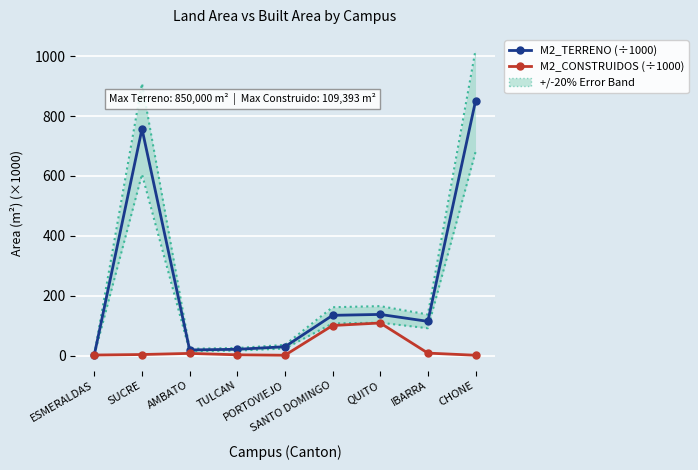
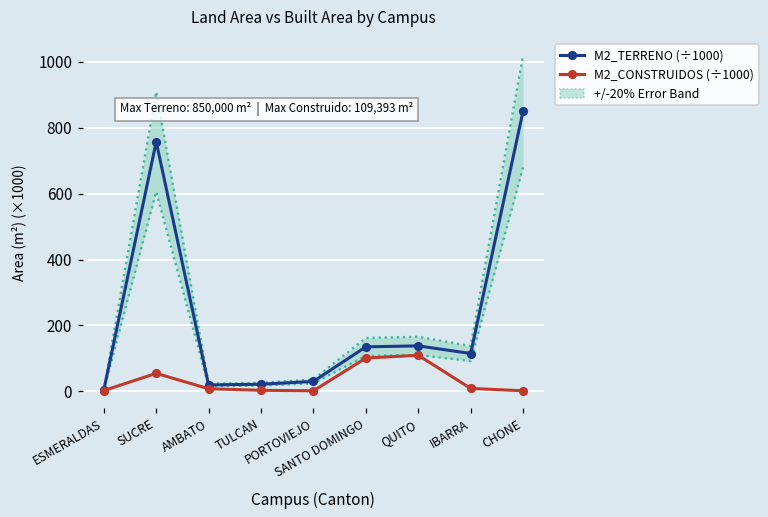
M2_CONSTRUIDOS (÷1000), SUCRE: 0 -> 50
